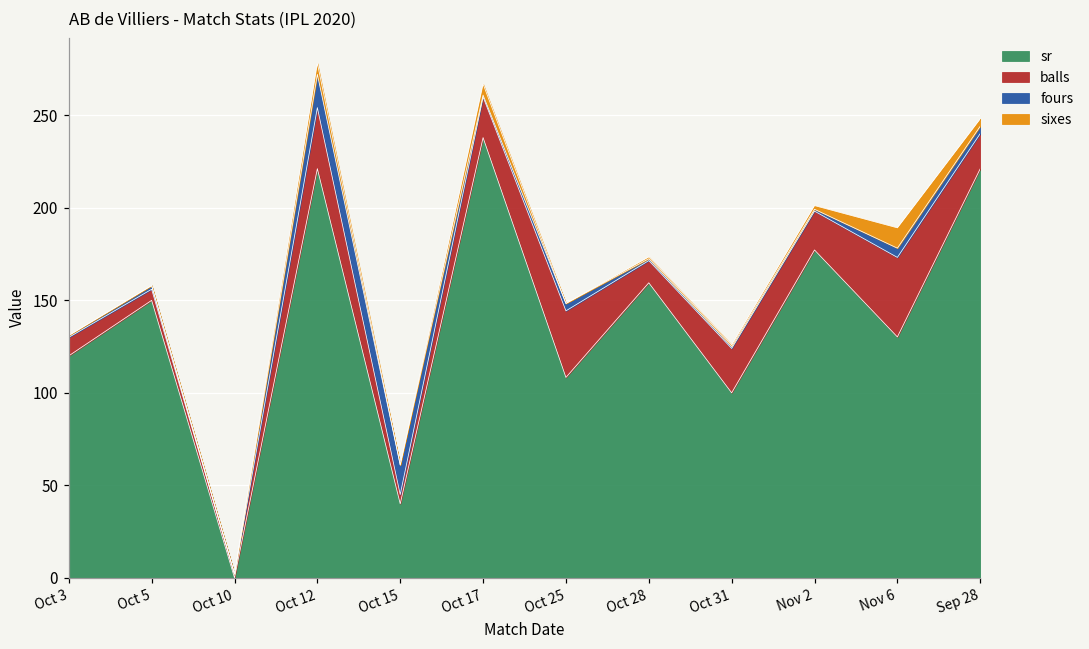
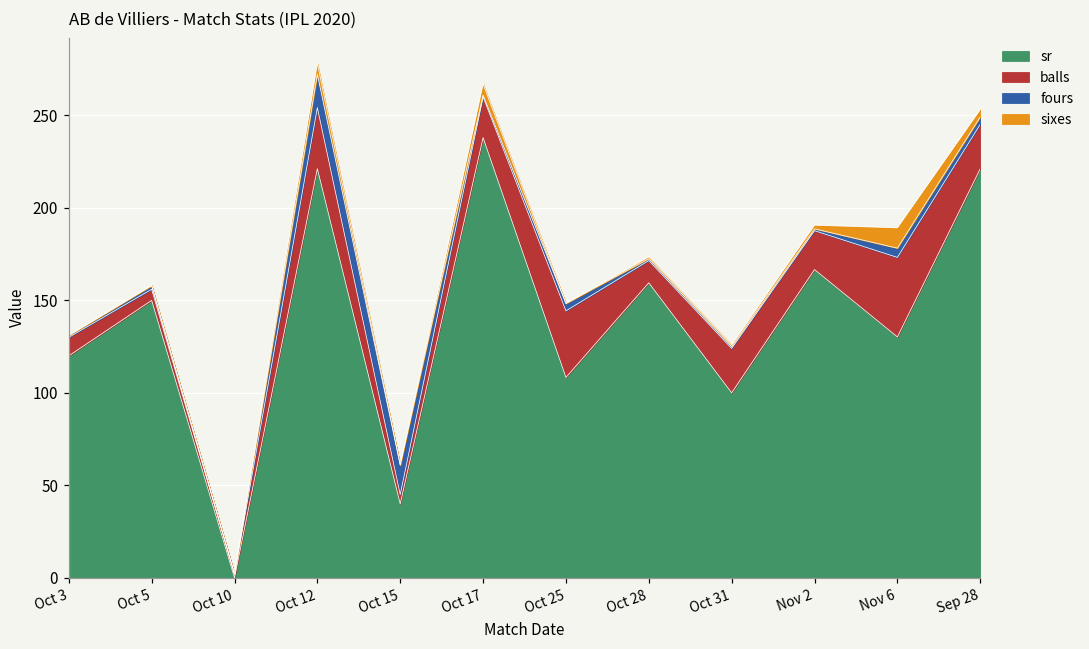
sr, Nov 2: 177 -> 167
balls, Sep 28: 19 -> 24
